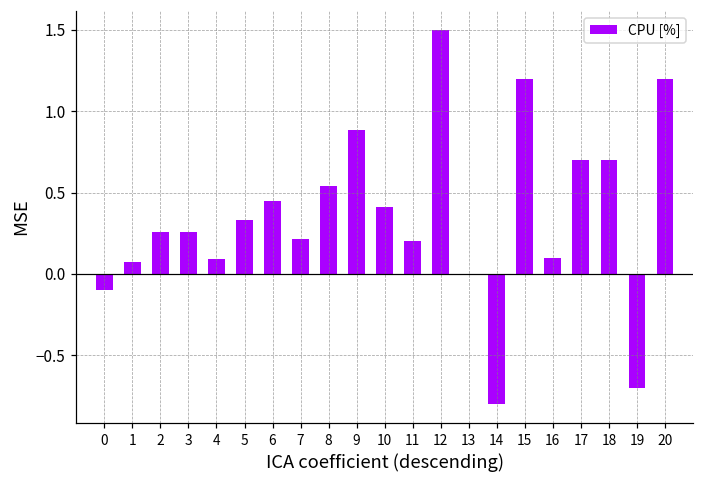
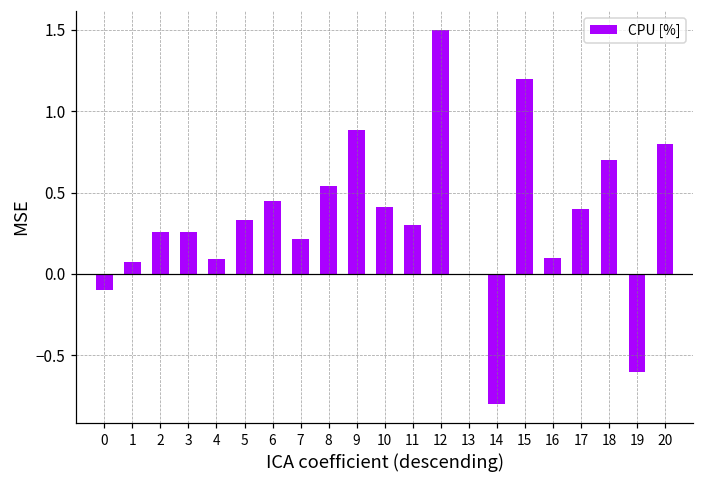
11: 0.2 -> 0.3
17: 0.7 -> 0.4
19: -0.7 -> -0.6
20: 1.2 -> 0.8
